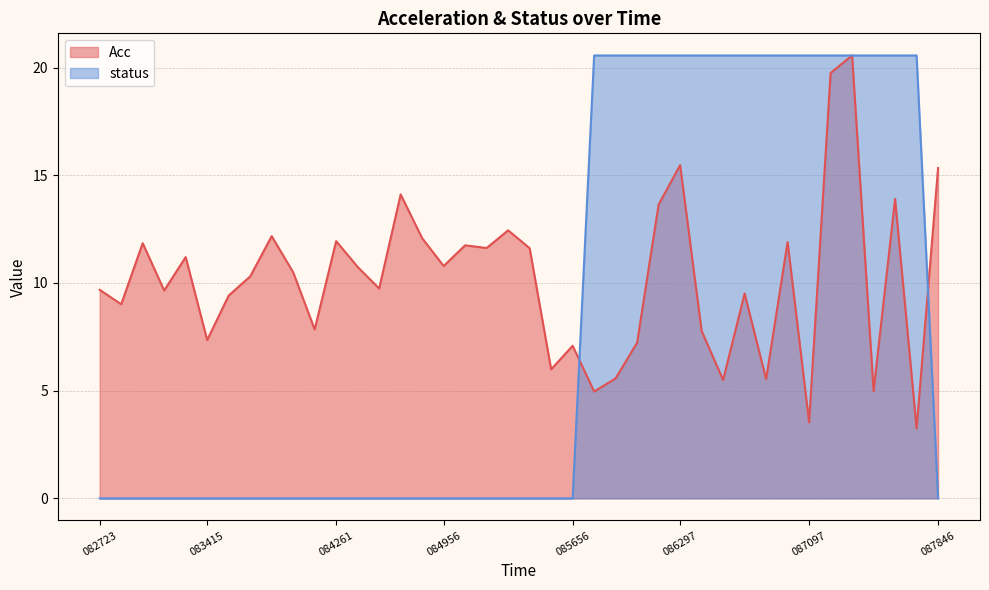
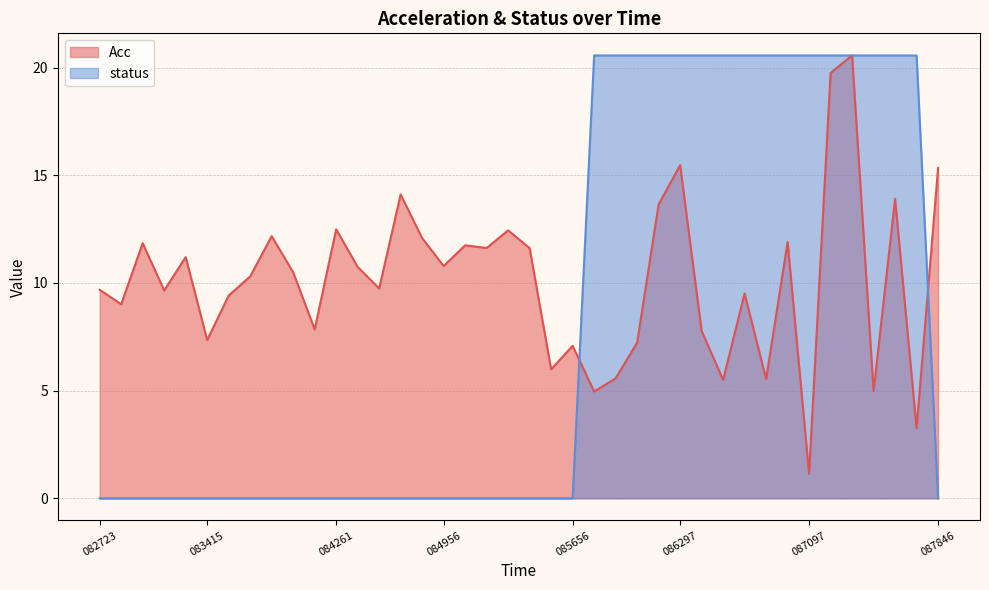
Acc, 084261: 11.9 -> 12.5
Acc, 087097: 3.5 -> 1.1
